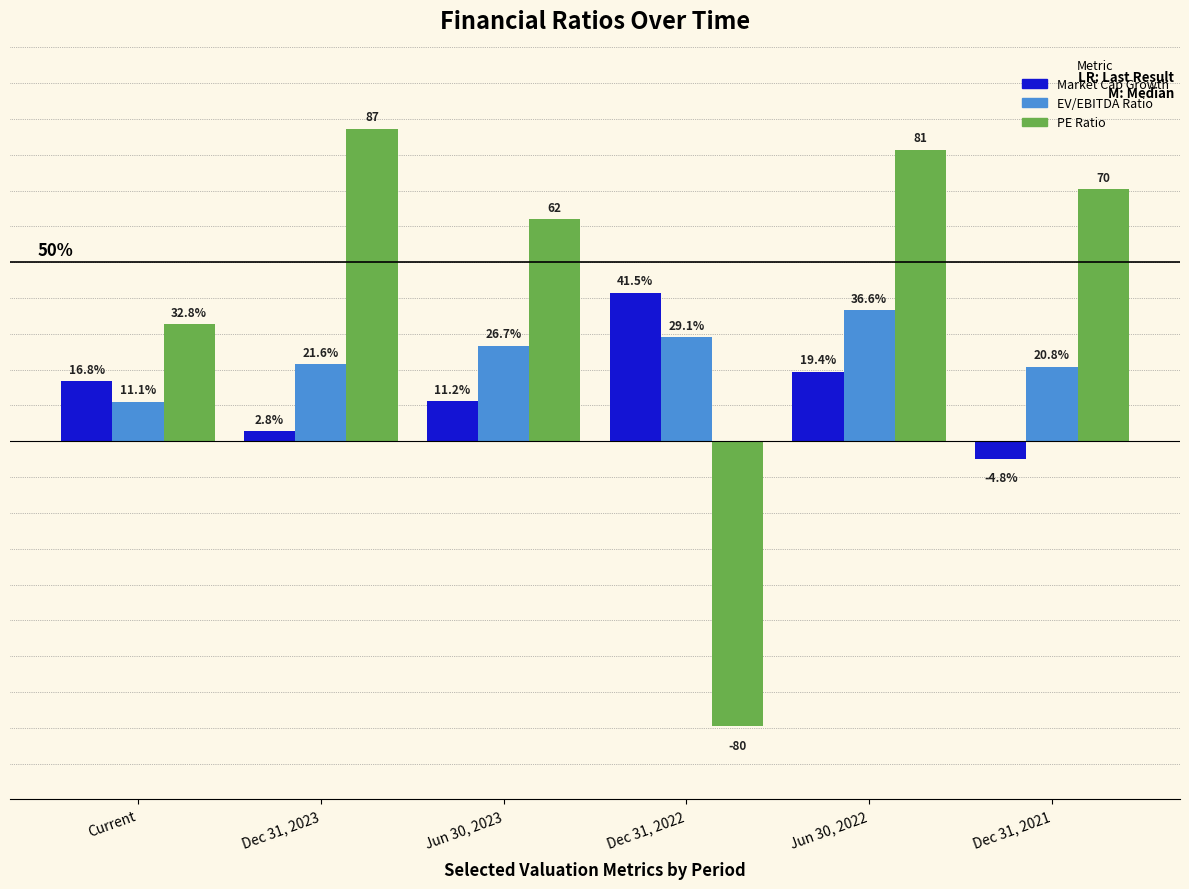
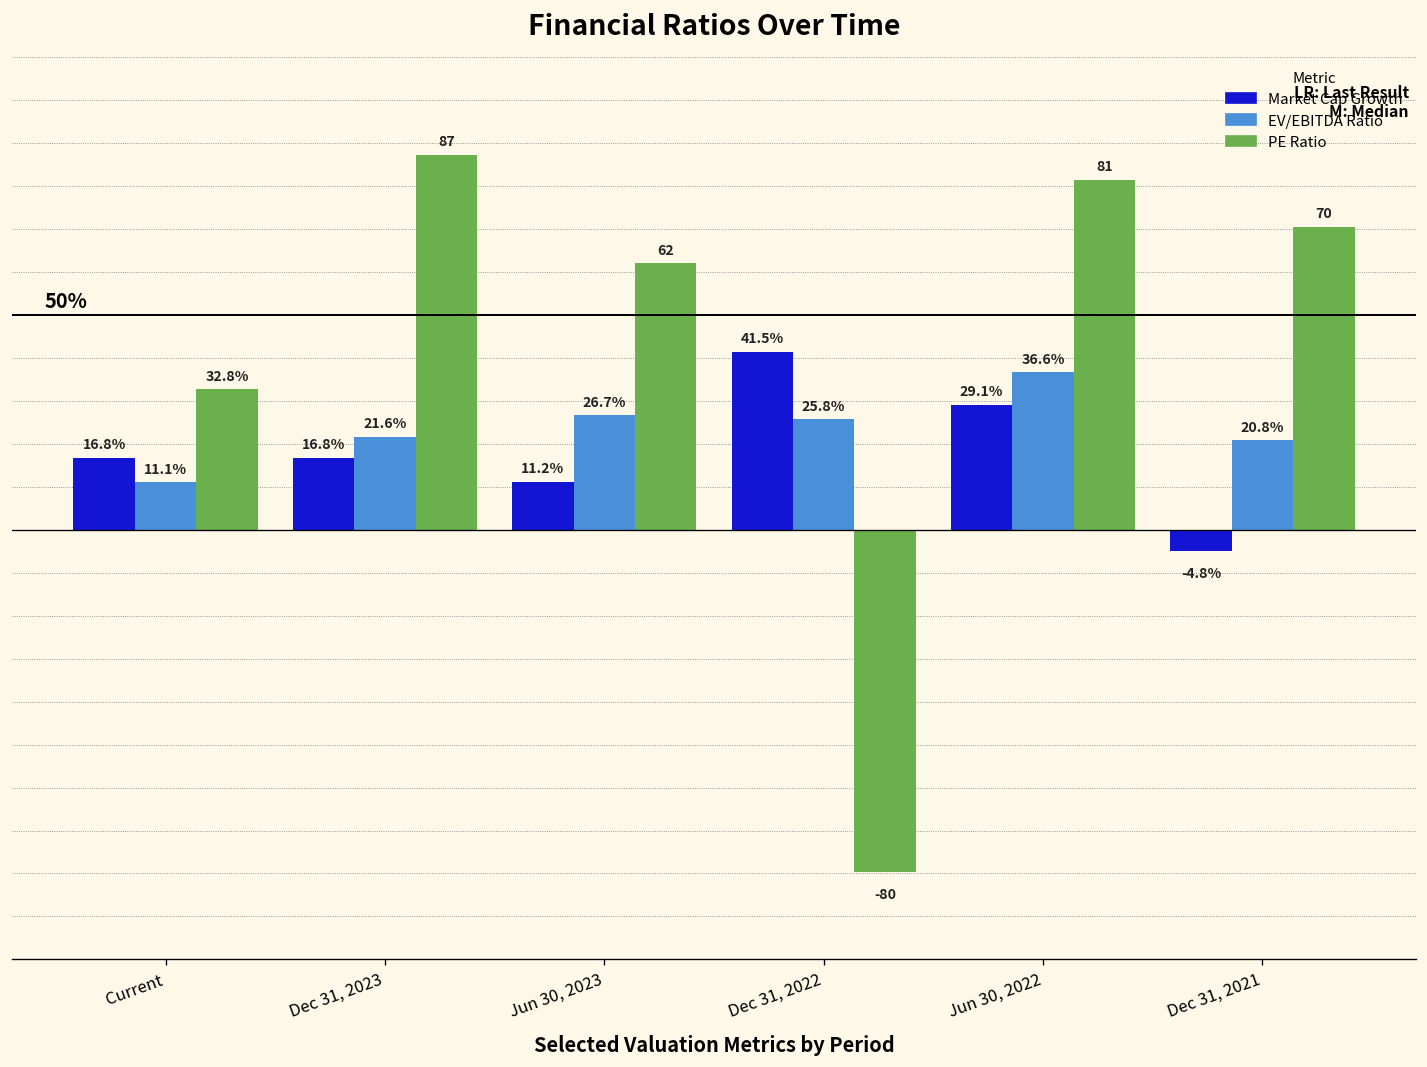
Market Cap Growth, Dec 31, 2023: 2.8% -> 16.8%
EV/EBITDA Ratio, Dec 31, 2022: 29.1% -> 25.8%
Market Cap Growth, Jun 30, 2022: 19.4% -> 29.1%
